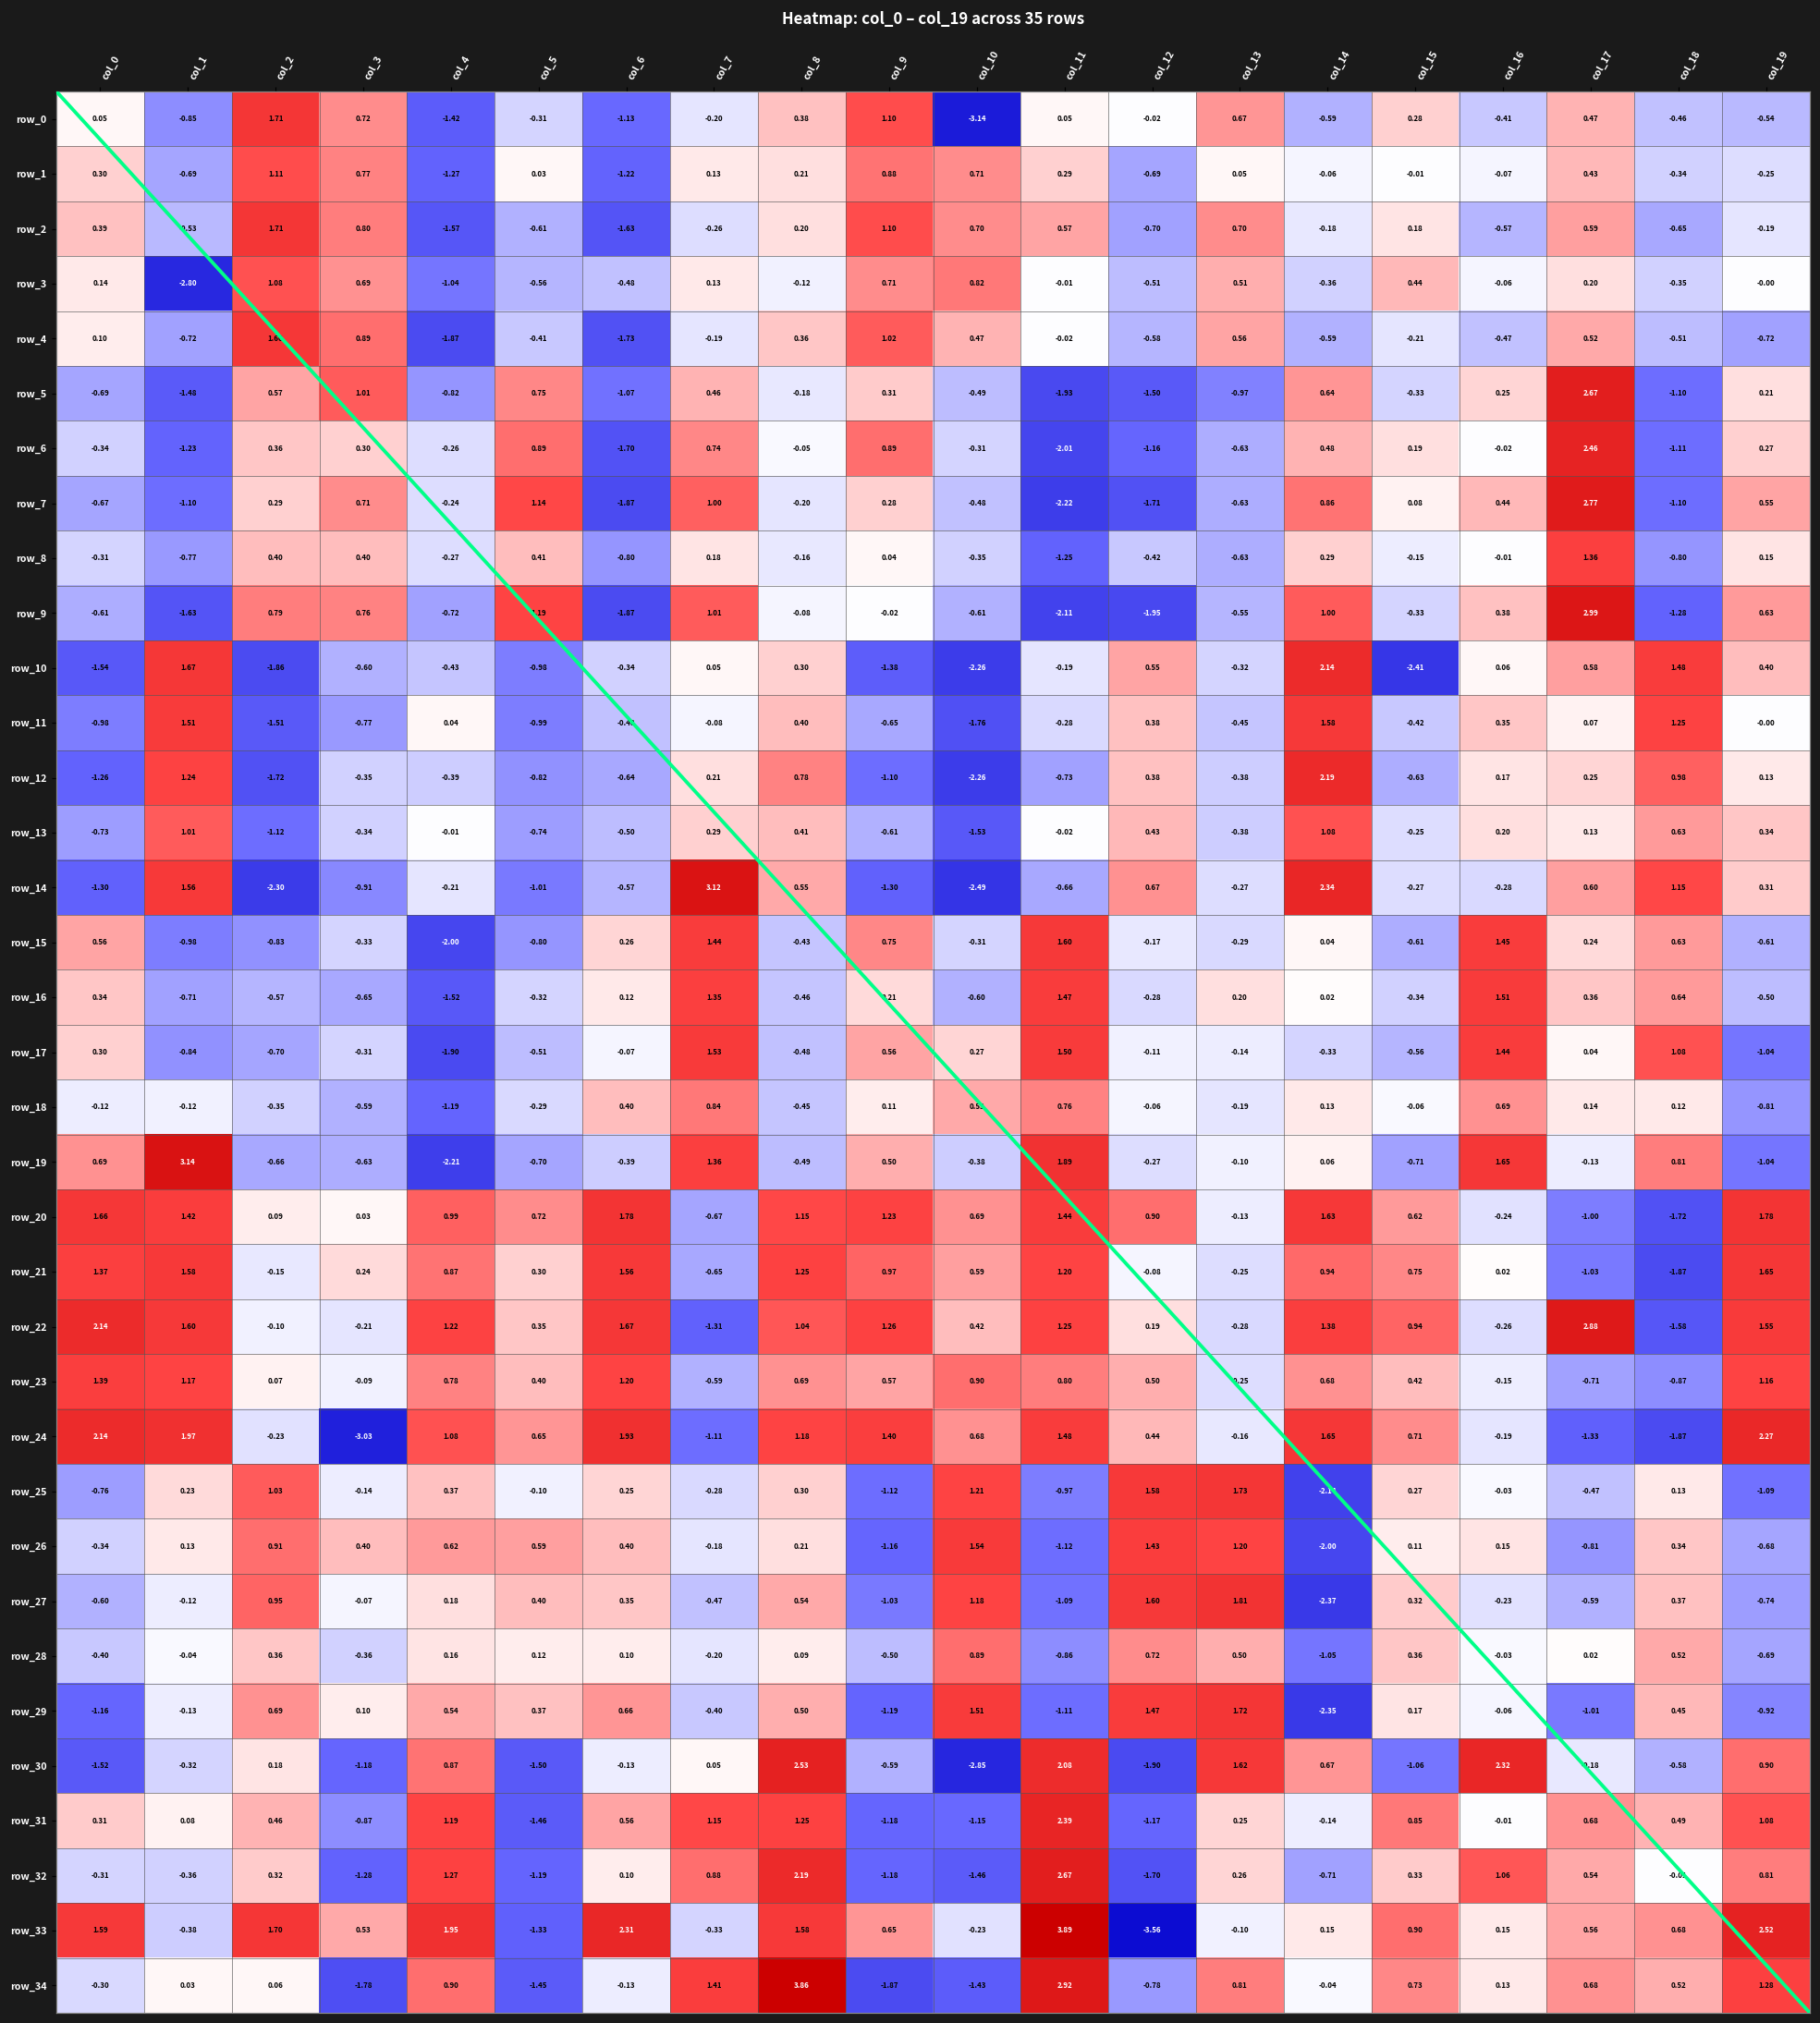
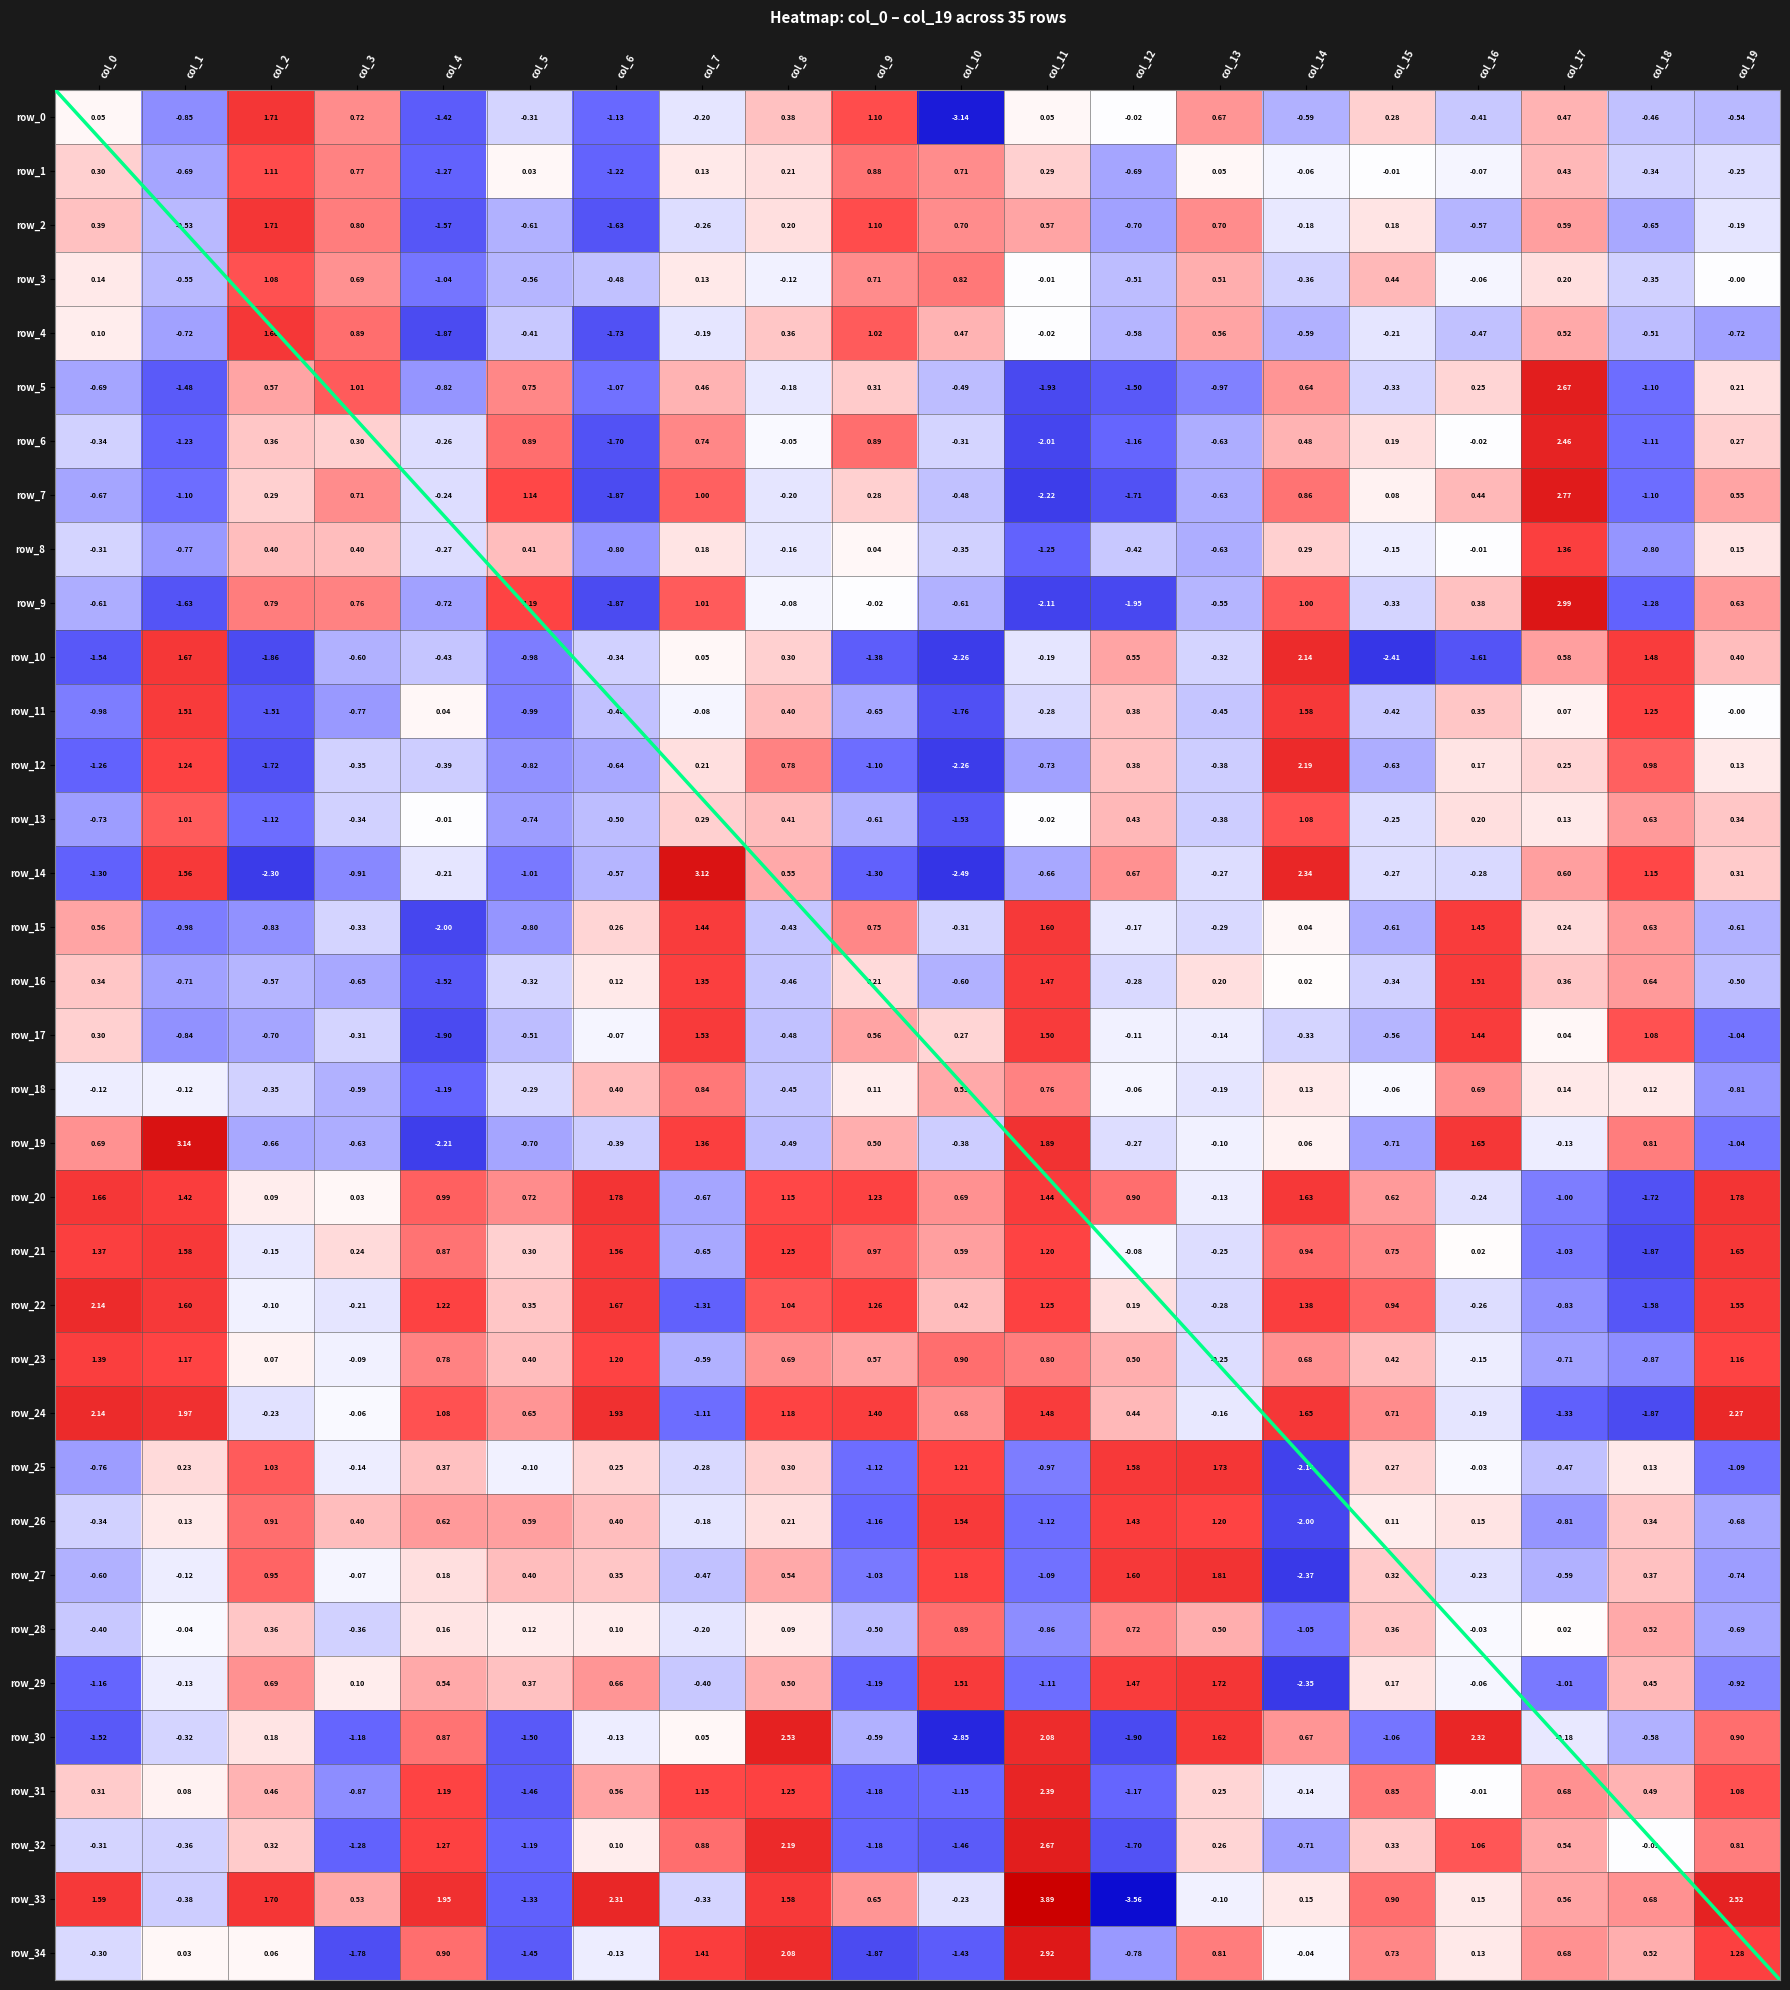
row_3, col_1: -2.80 -> -0.55
row_10, col_16: 0.06 -> -1.61
row_22, col_17: 2.88 -> -0.83
row_24, col_3: -3.03 -> -0.06
row_34, col_8: 3.86 -> 2.08
